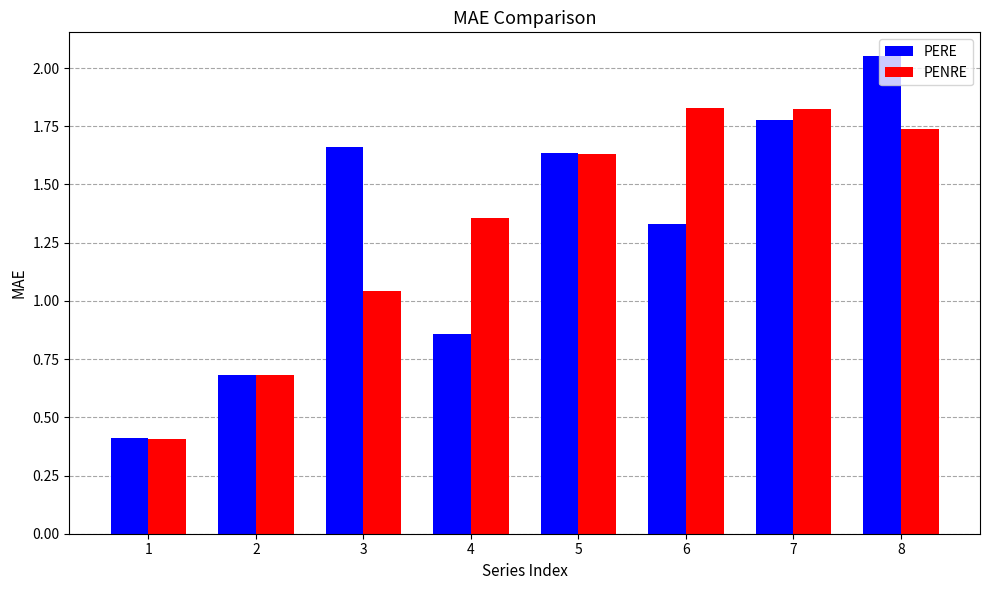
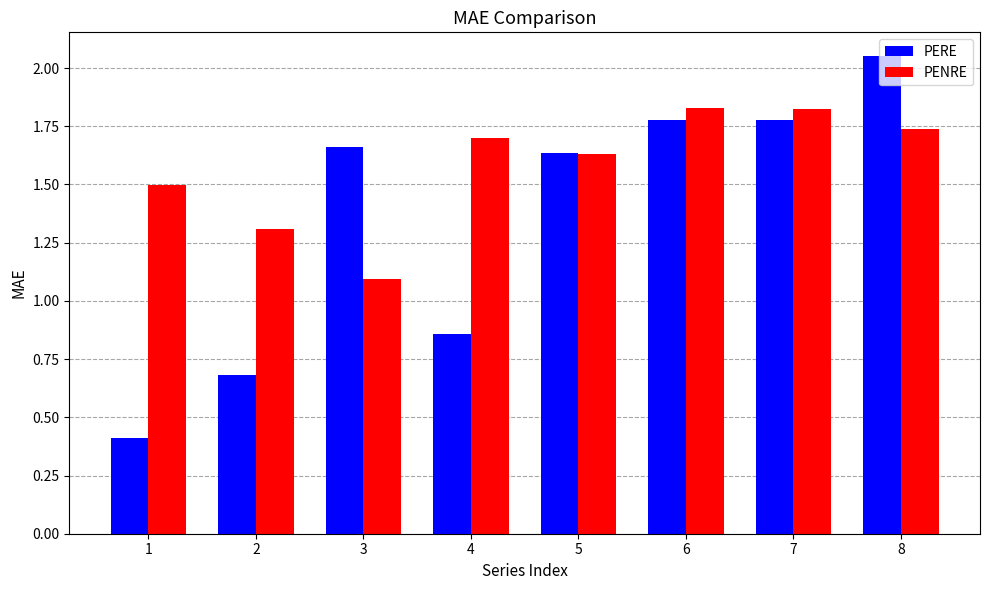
PENRE, 1: 0.41 -> 1.50
PENRE, 2: 0.68 -> 1.31
PENRE, 3: 1.04 -> 1.09
PENRE, 4: 1.36 -> 1.70
PERE, 6: 1.33 -> 1.78
